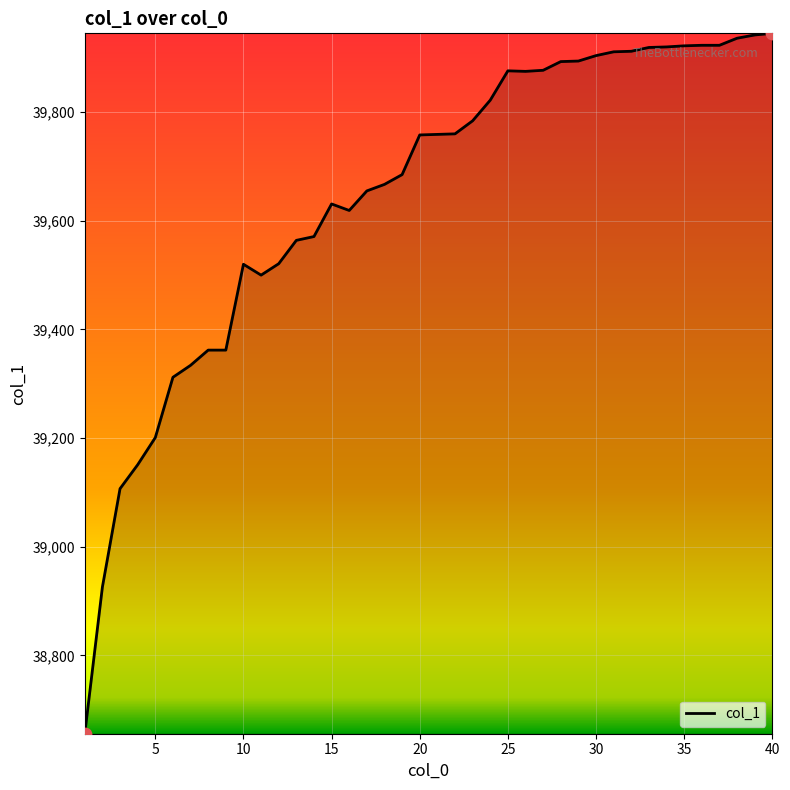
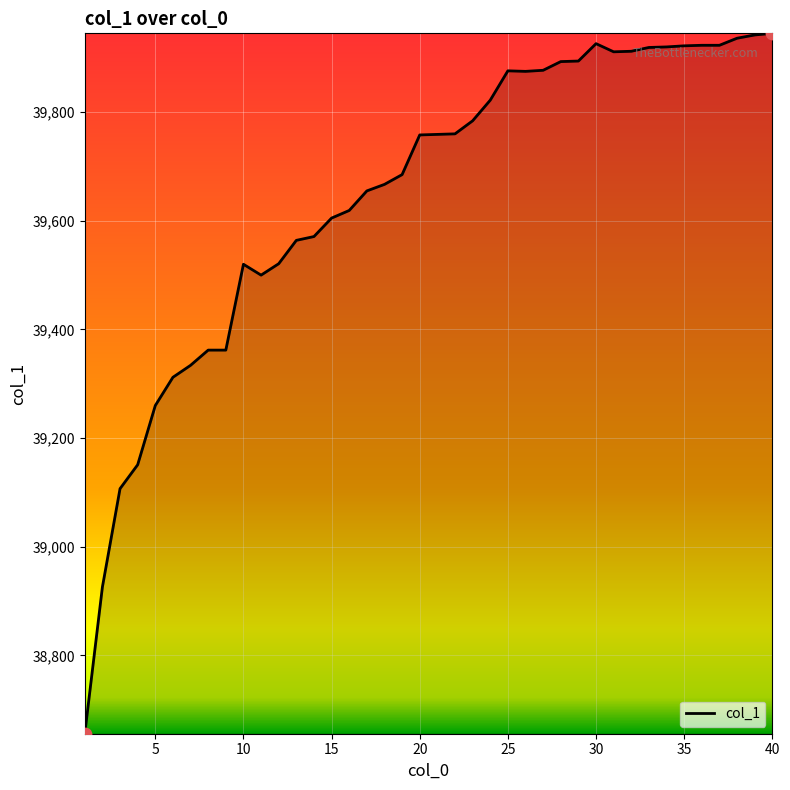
col_1, 5: 39,200 -> 39,260
col_1, 15: 39,630 -> 39,610
col_1, 30: 39,900 -> 39,930
